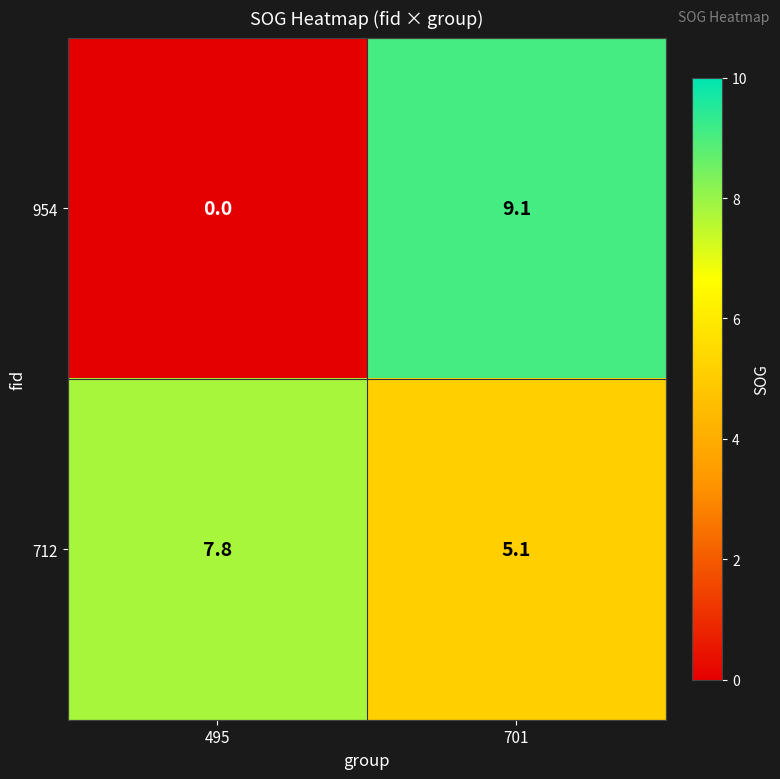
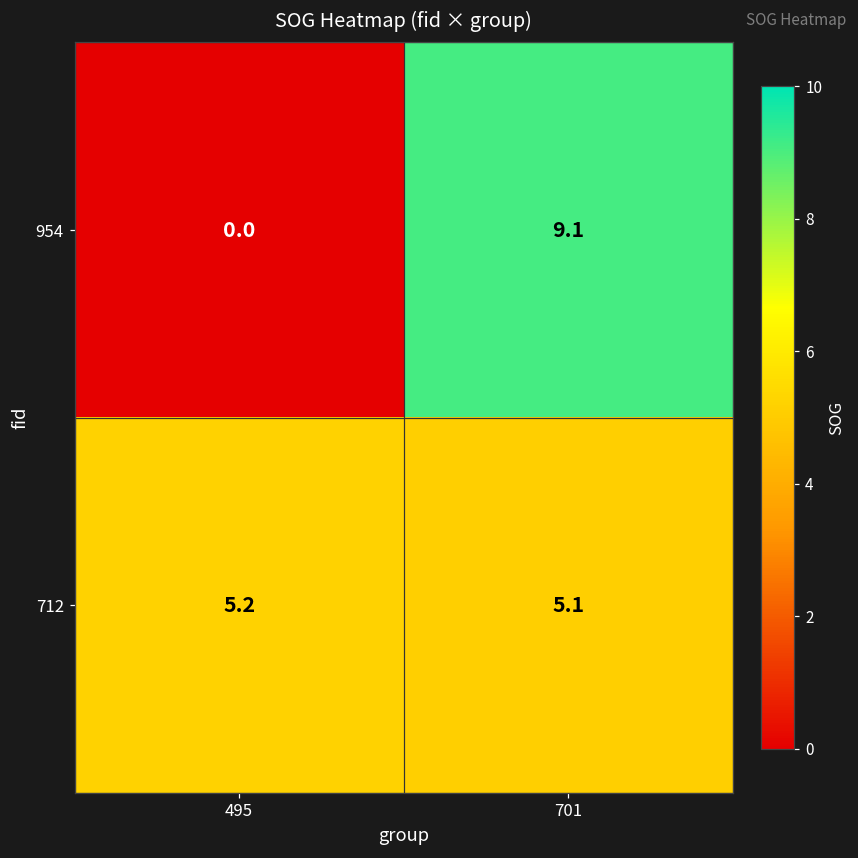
712, 495: 7.8 -> 5.2
